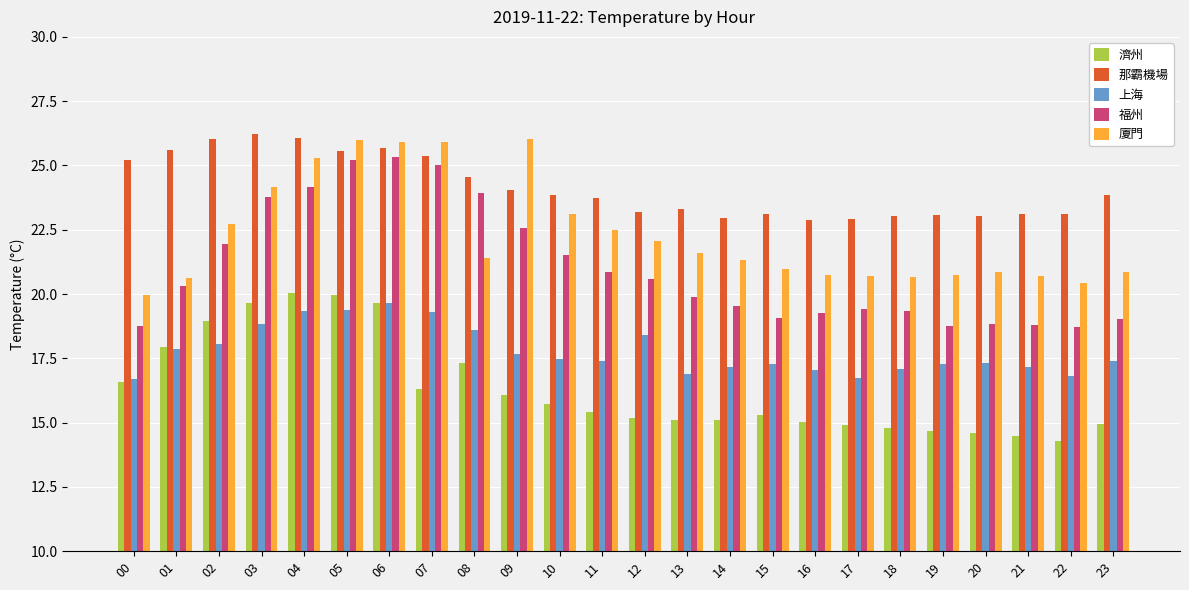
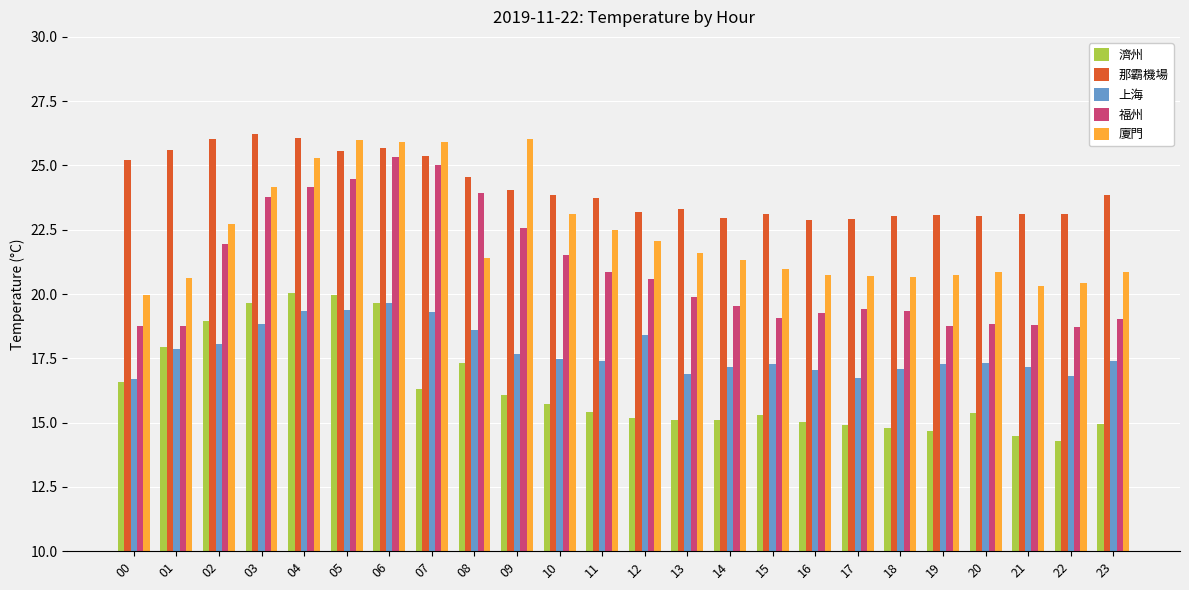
福州, 01: 20.3 -> 18.8
福州, 05: 25.2 -> 24.5
濟州, 20: 14.6 -> 15.4
廈門, 21: 20.7 -> 20.3
